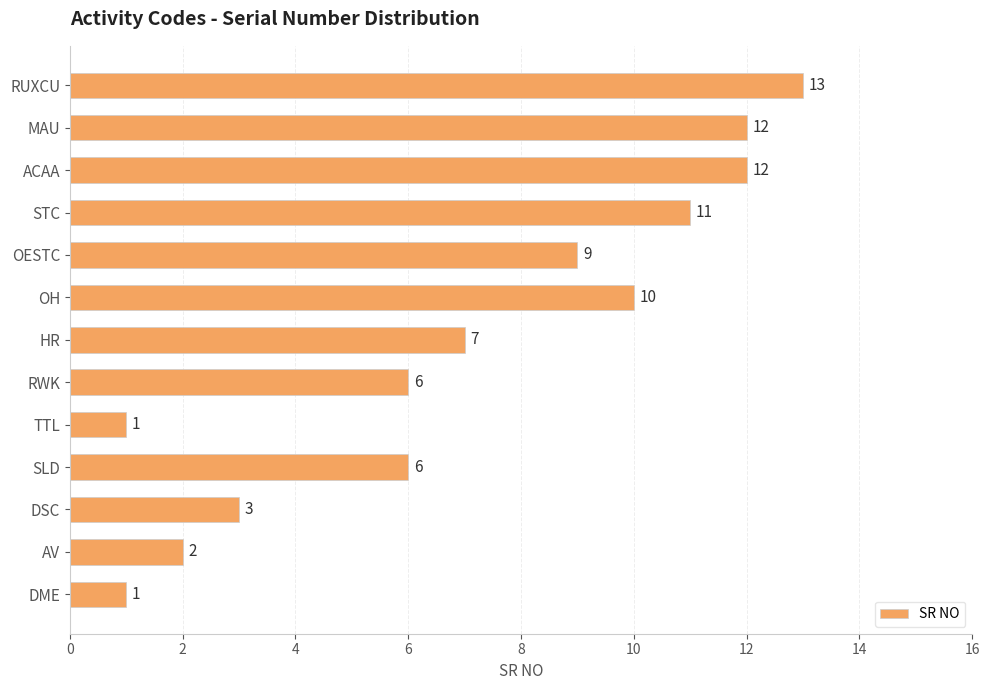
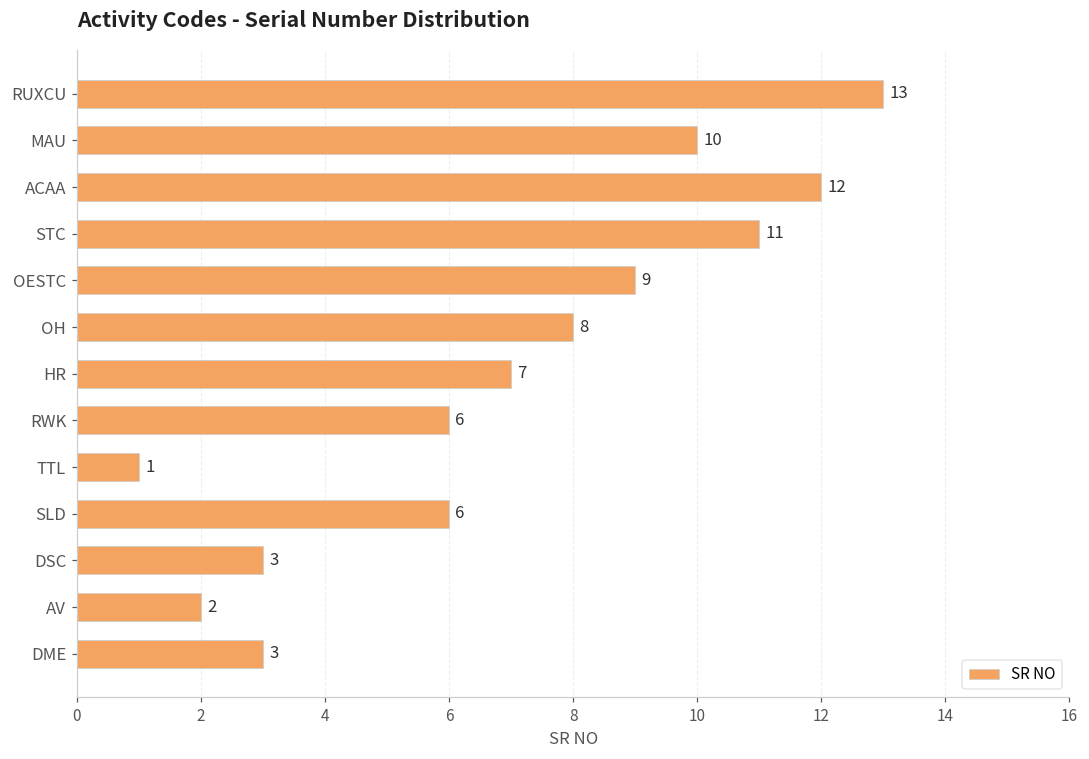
MAU: 12 -> 10
OH: 10 -> 8
DME: 1 -> 3
